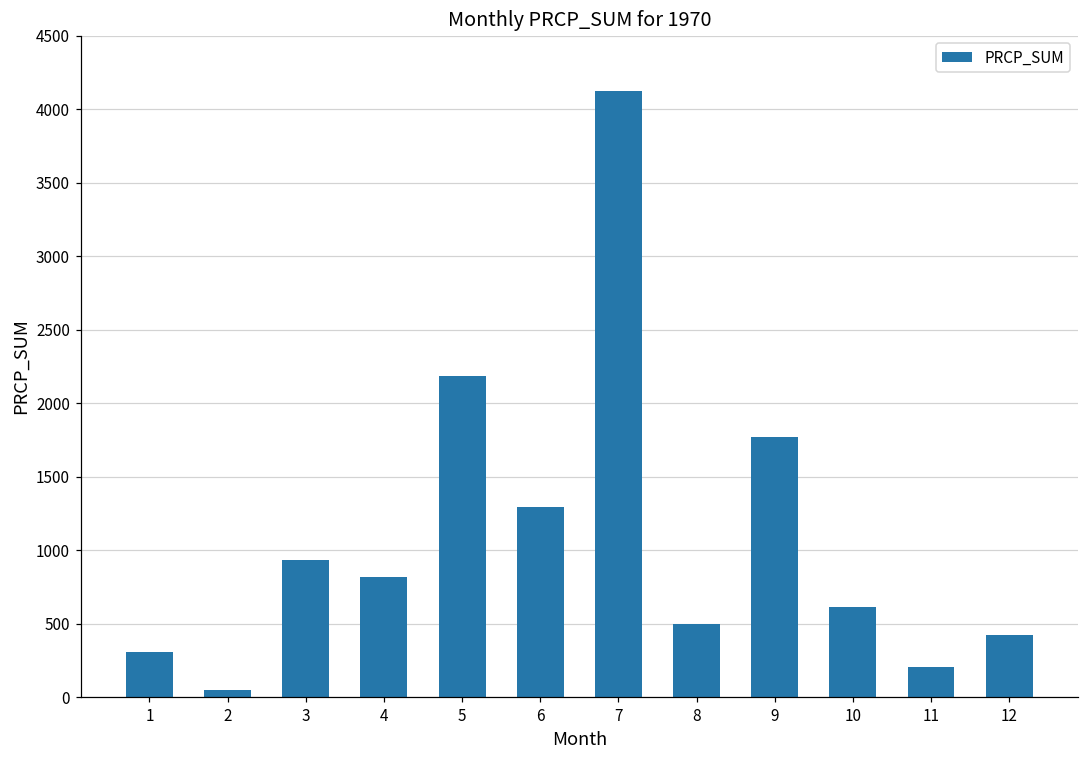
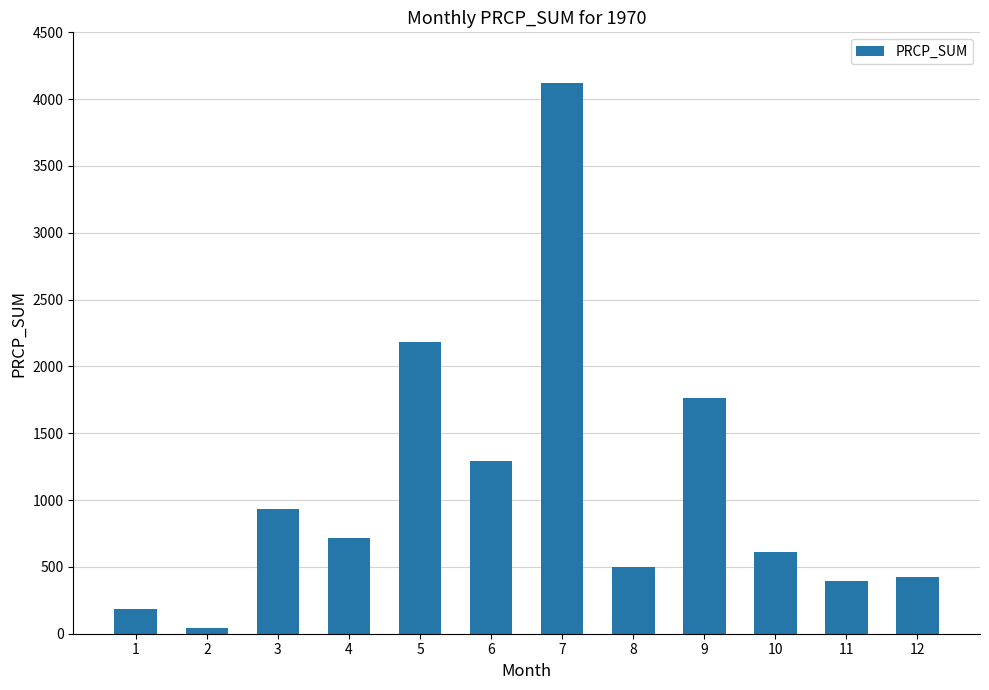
1: 310 -> 190
4: 820 -> 720
11: 210 -> 400
